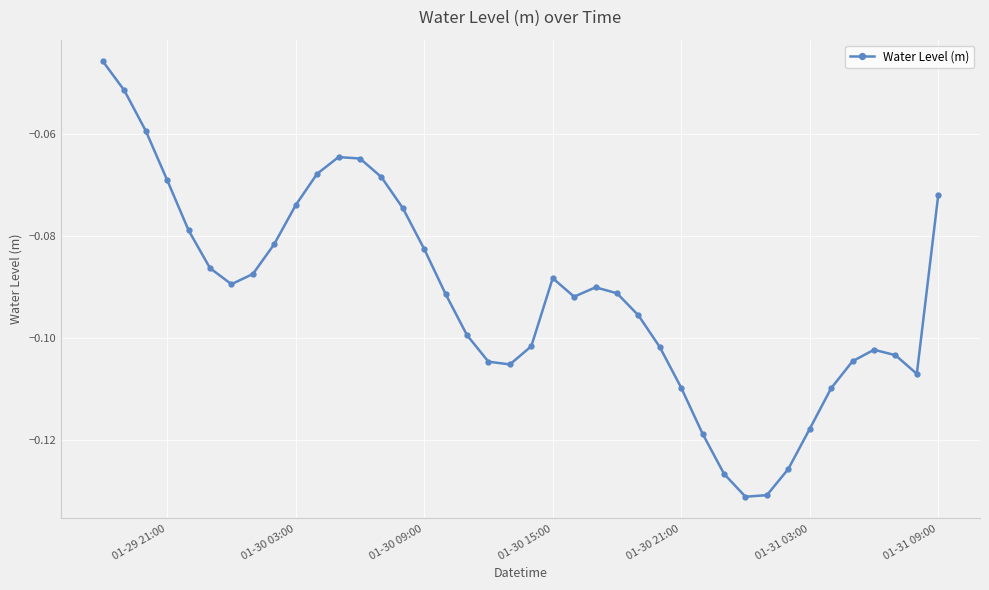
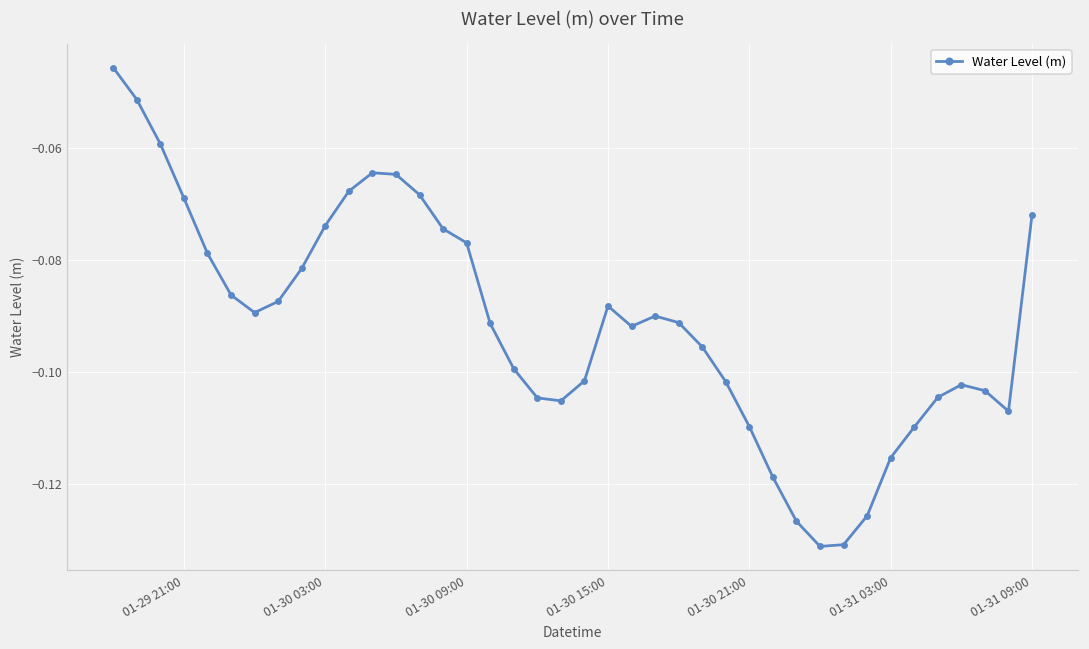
01-30 09:00: -0.083 -> -0.077
01-31 03:00: -0.118 -> -0.115
